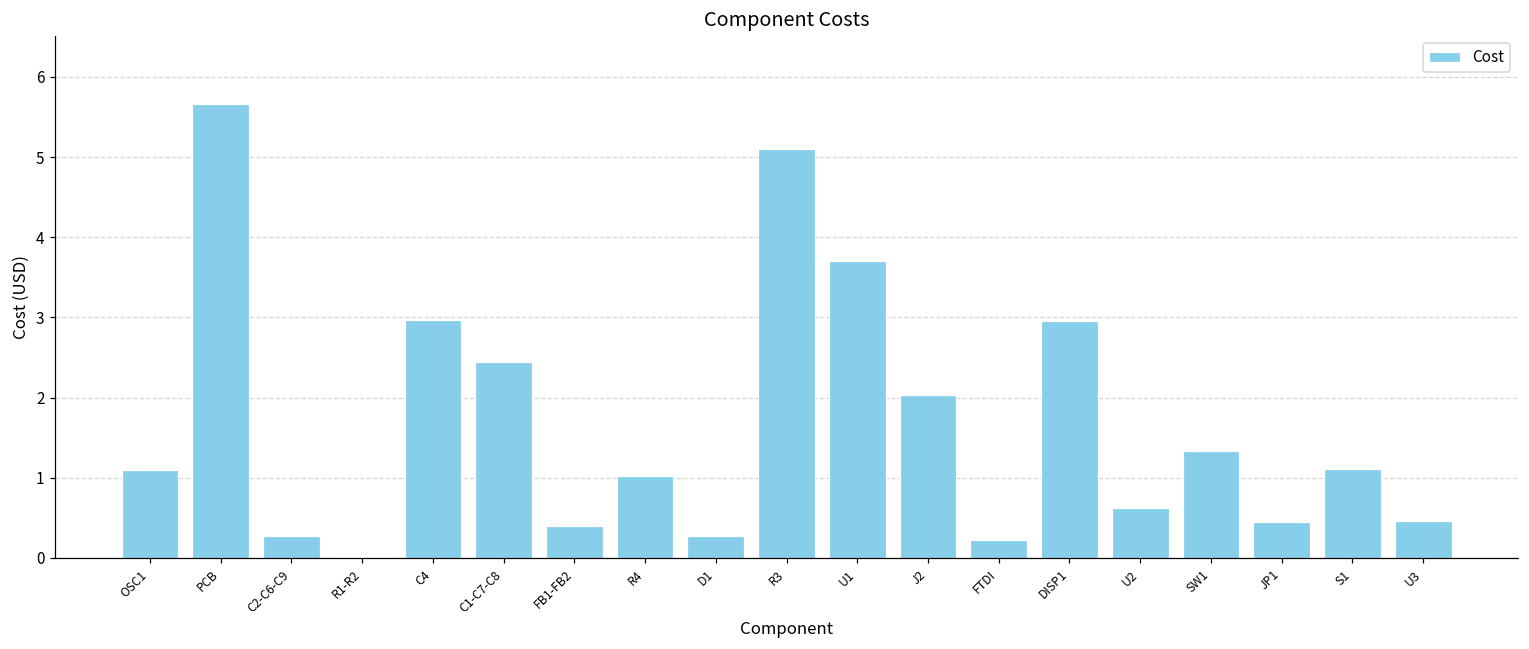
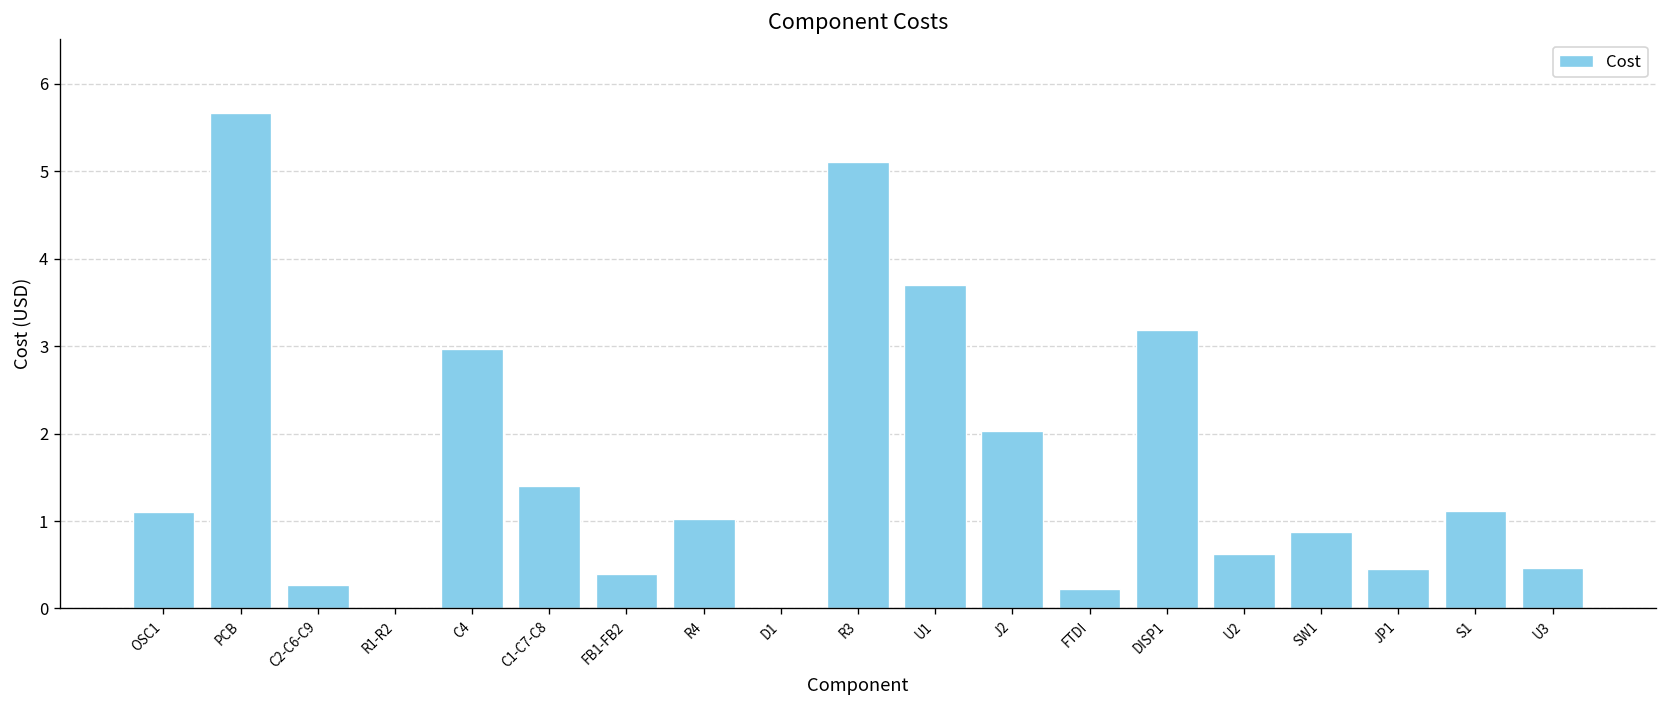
C1-C7-C8: 2.4 -> 1.4
D1: 0.3 -> 0.0
DISP1: 3.0 -> 3.2
SW1: 1.3 -> 0.9
